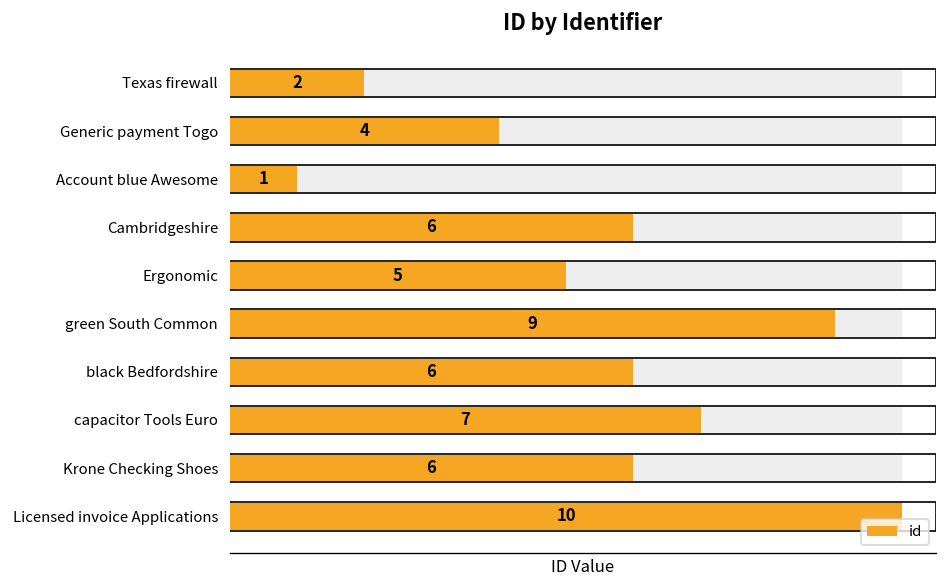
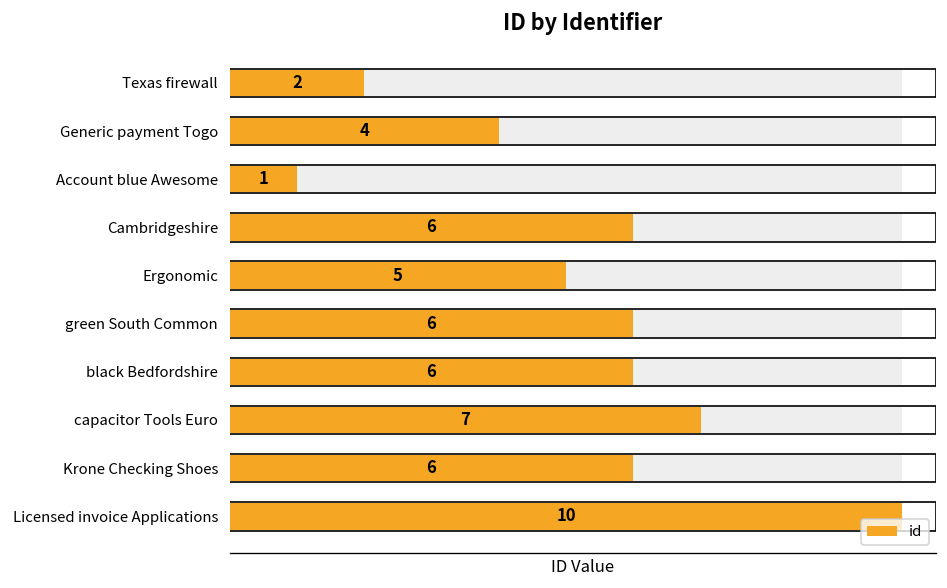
id, green South Common: 9 -> 6
